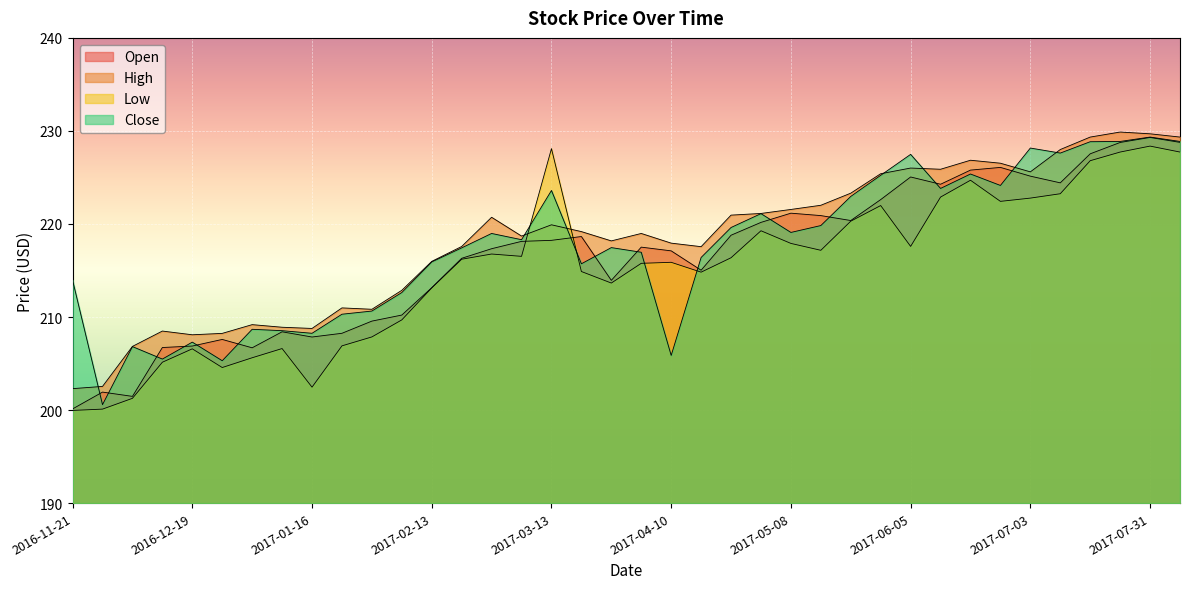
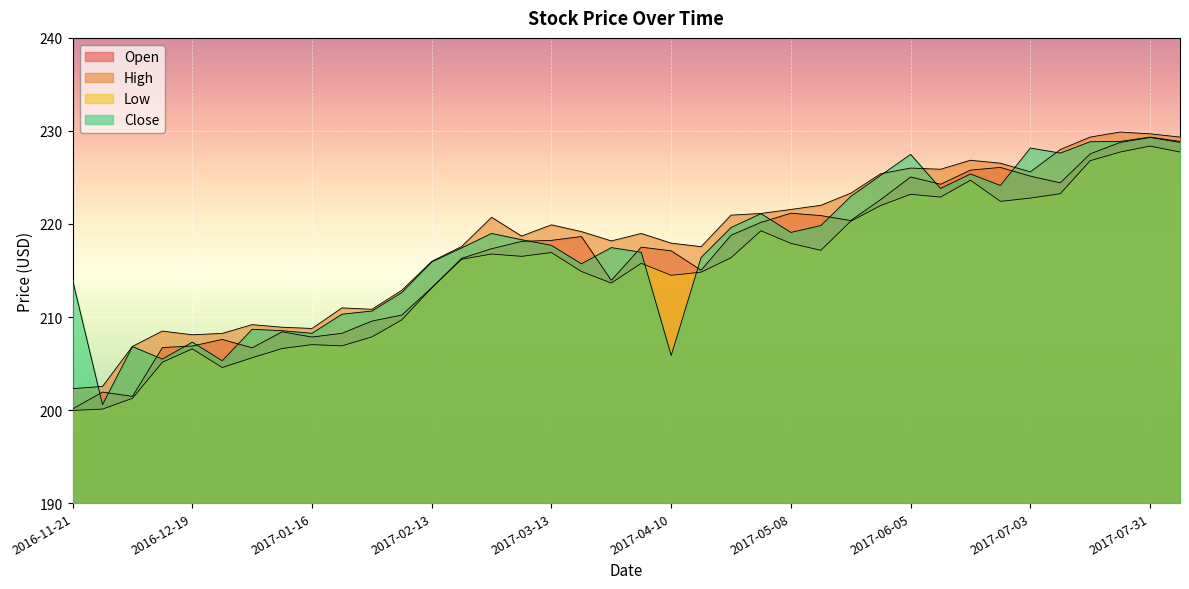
Low, 2017-01-16: 202 -> 207
Low, 2017-03-13: 228 -> 217
Close, 2017-03-13: 224 -> 218
Low, 2017-04-10: 216 -> 214
Low, 2017-06-05: 218 -> 223
